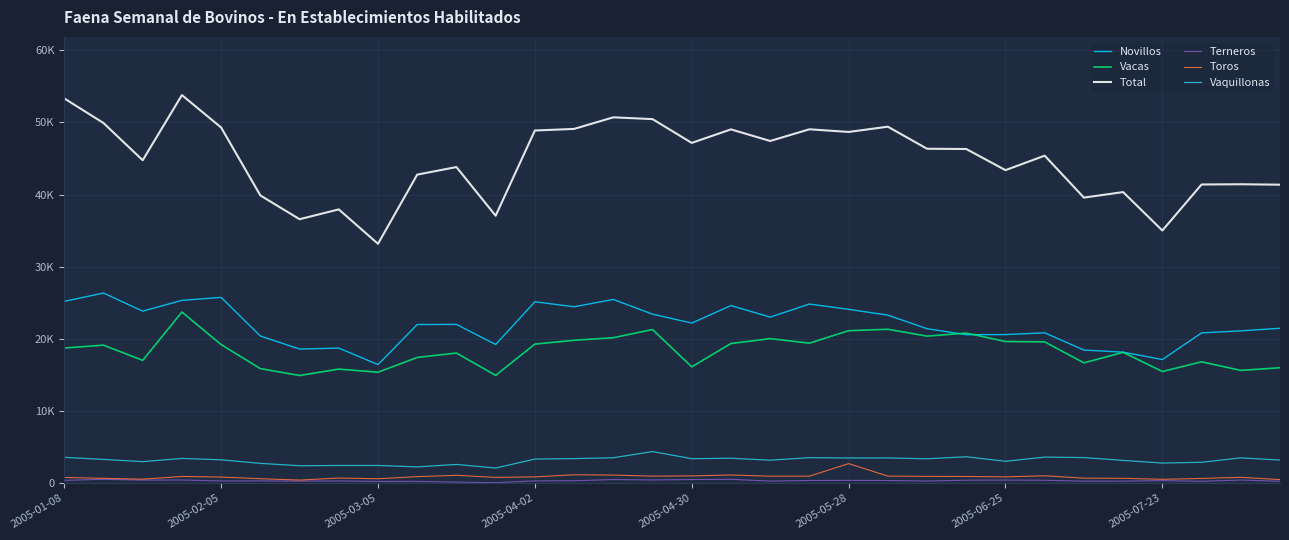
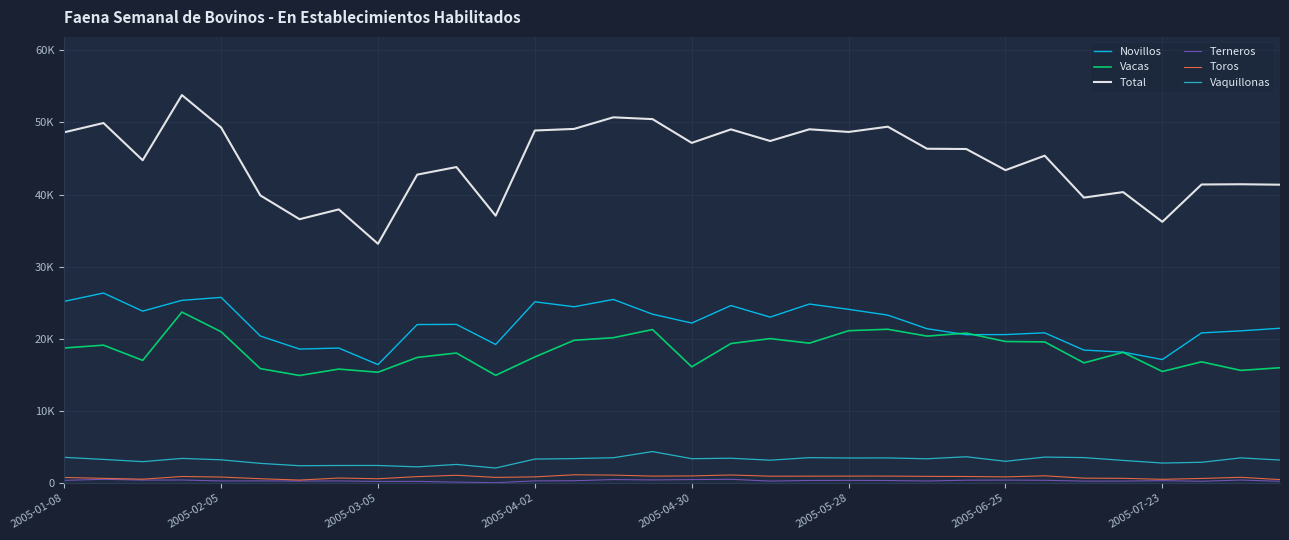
Total, 2005-01-08: 53000 -> 49000
Vacas, 2005-02-05: 19000 -> 21000
Vacas, 2005-04-02: 19000 -> 17000
Toros, 2005-05-28: 3000 -> 1000
Total, 2005-07-23: 35000 -> 36000
